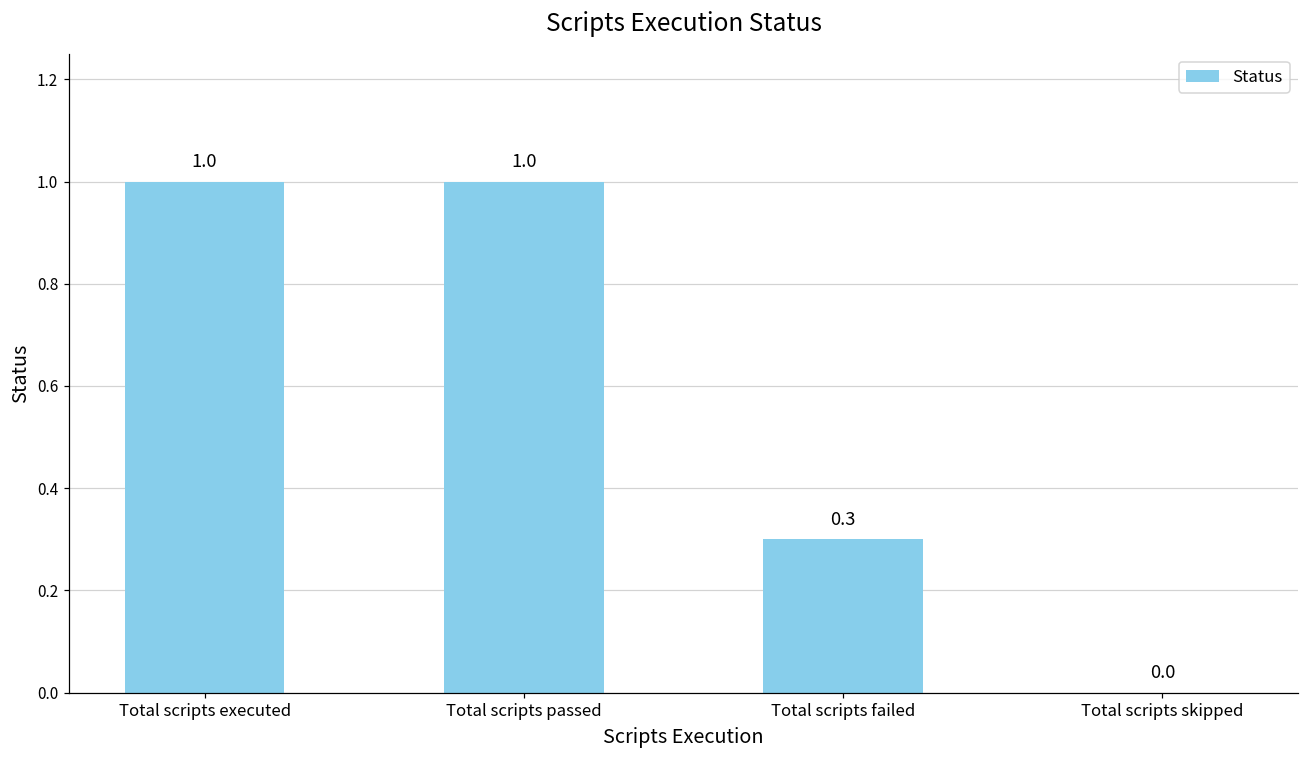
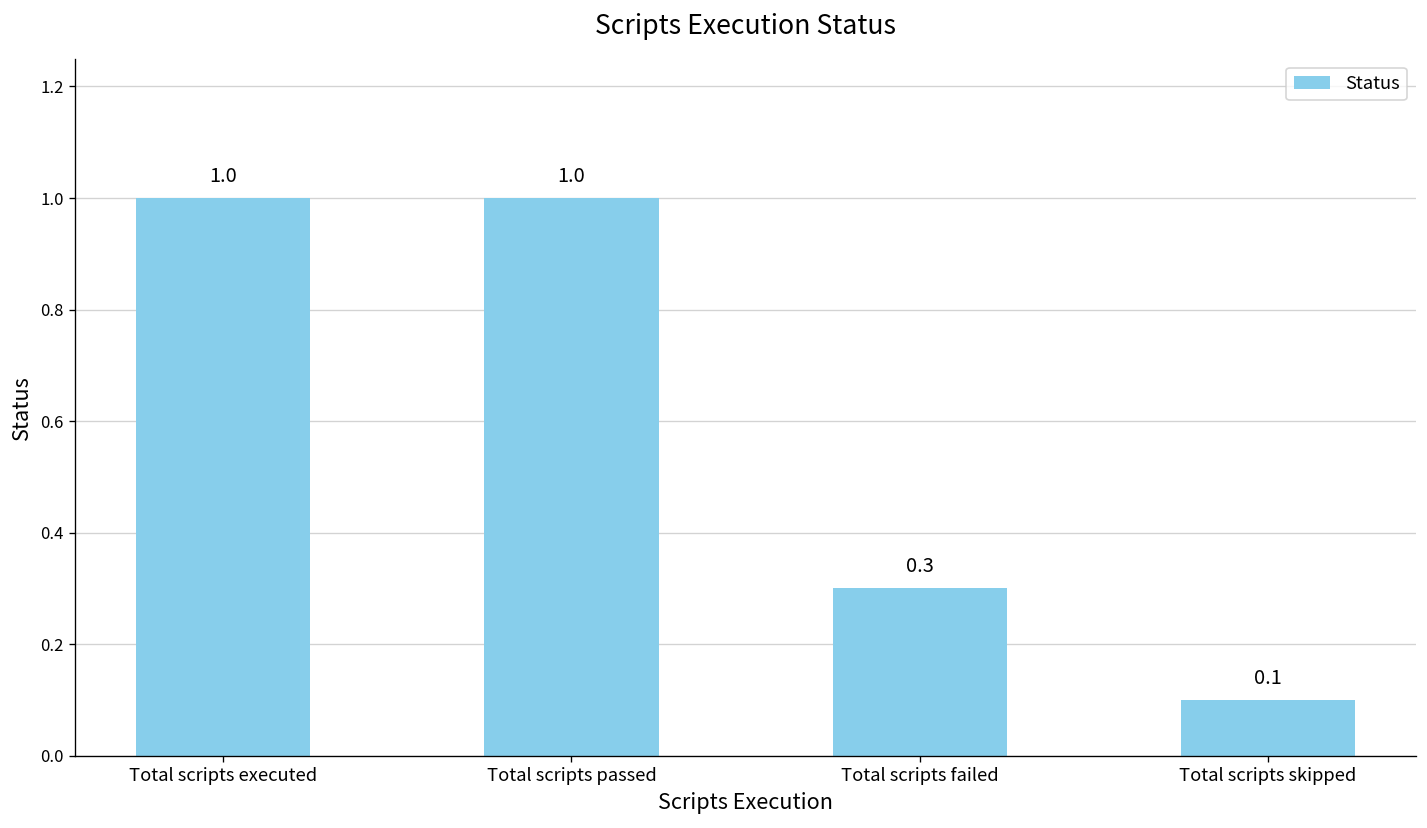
Total scripts skipped: 0.0 -> 0.1
